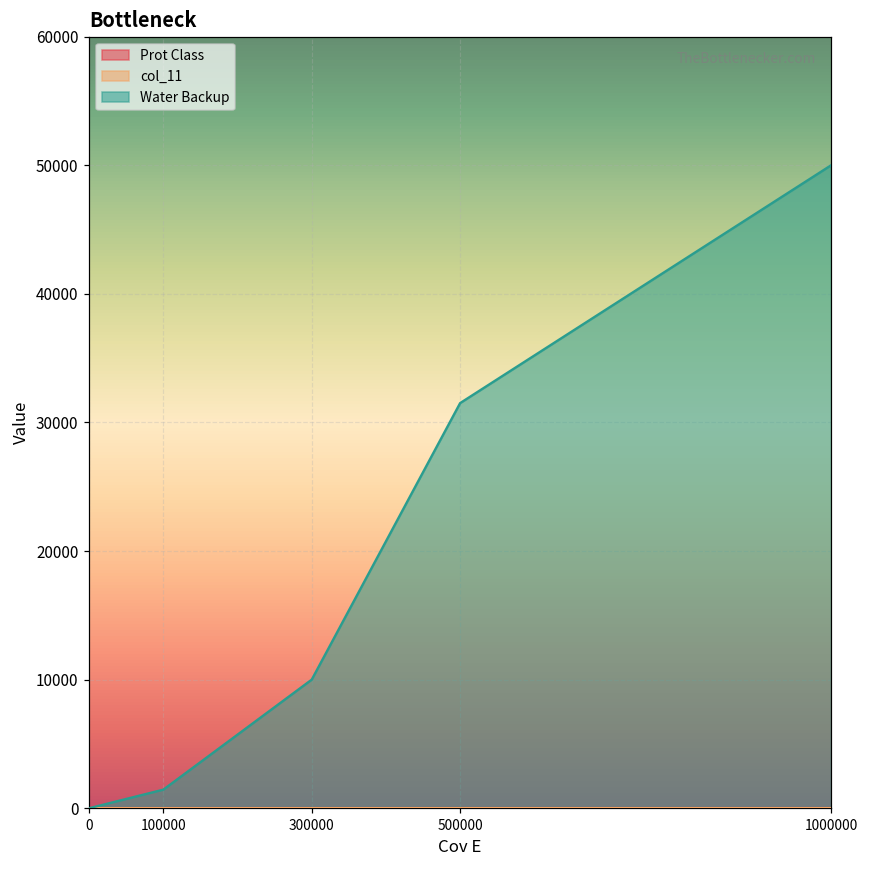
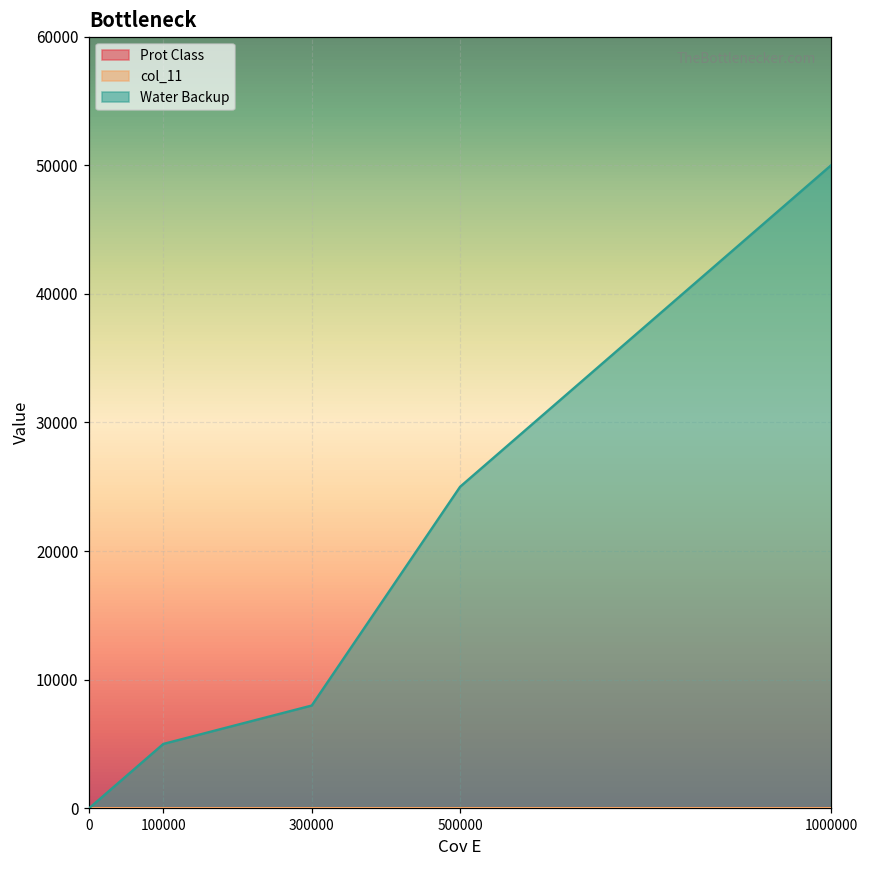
Water Backup, 100000: 1400 -> 5000
Water Backup, 300000: 10000 -> 8000
Water Backup, 500000: 31500 -> 25000
